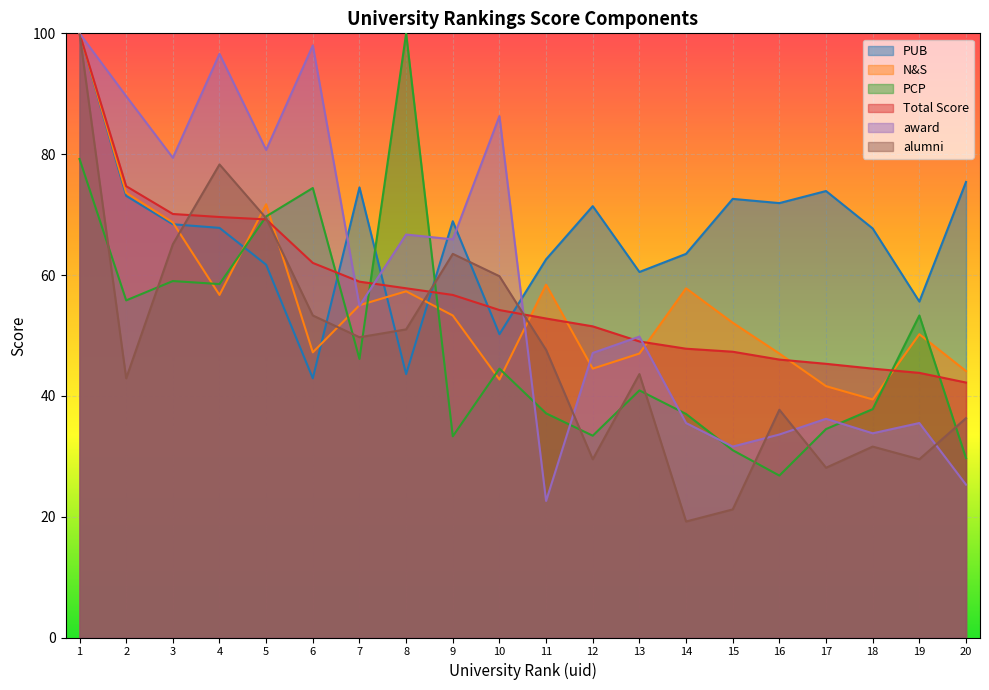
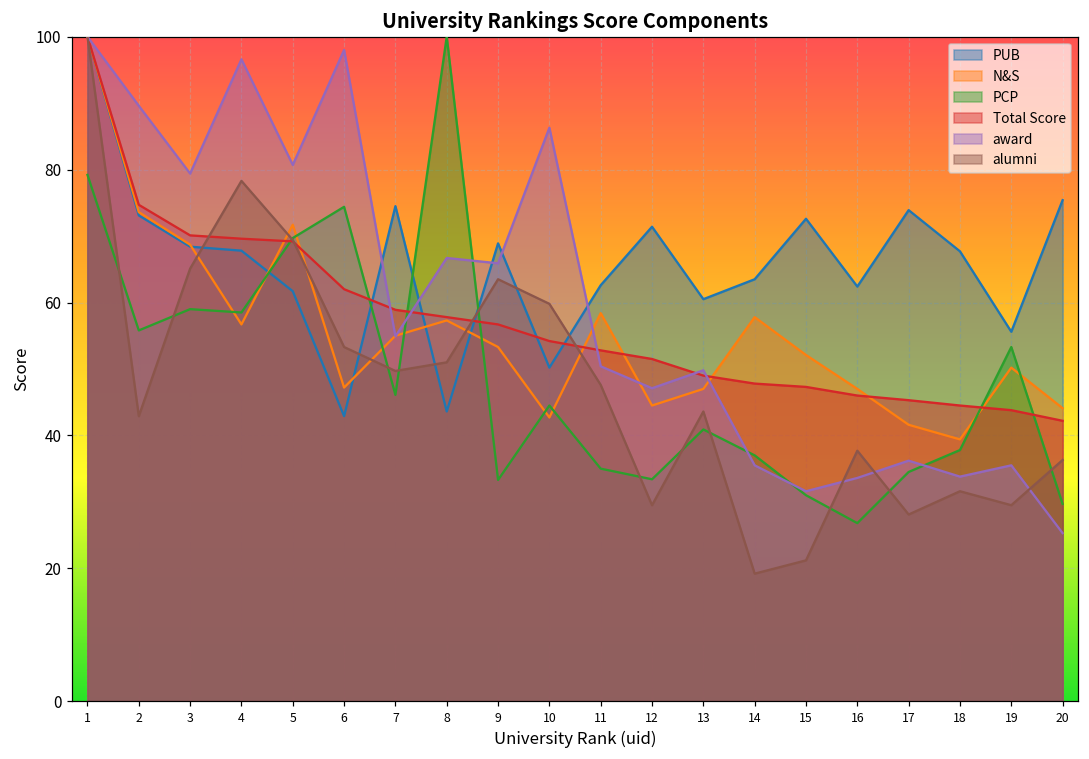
PCP, 11: 37 -> 35
award, 11: 23 -> 50
PUB, 16: 72 -> 62
